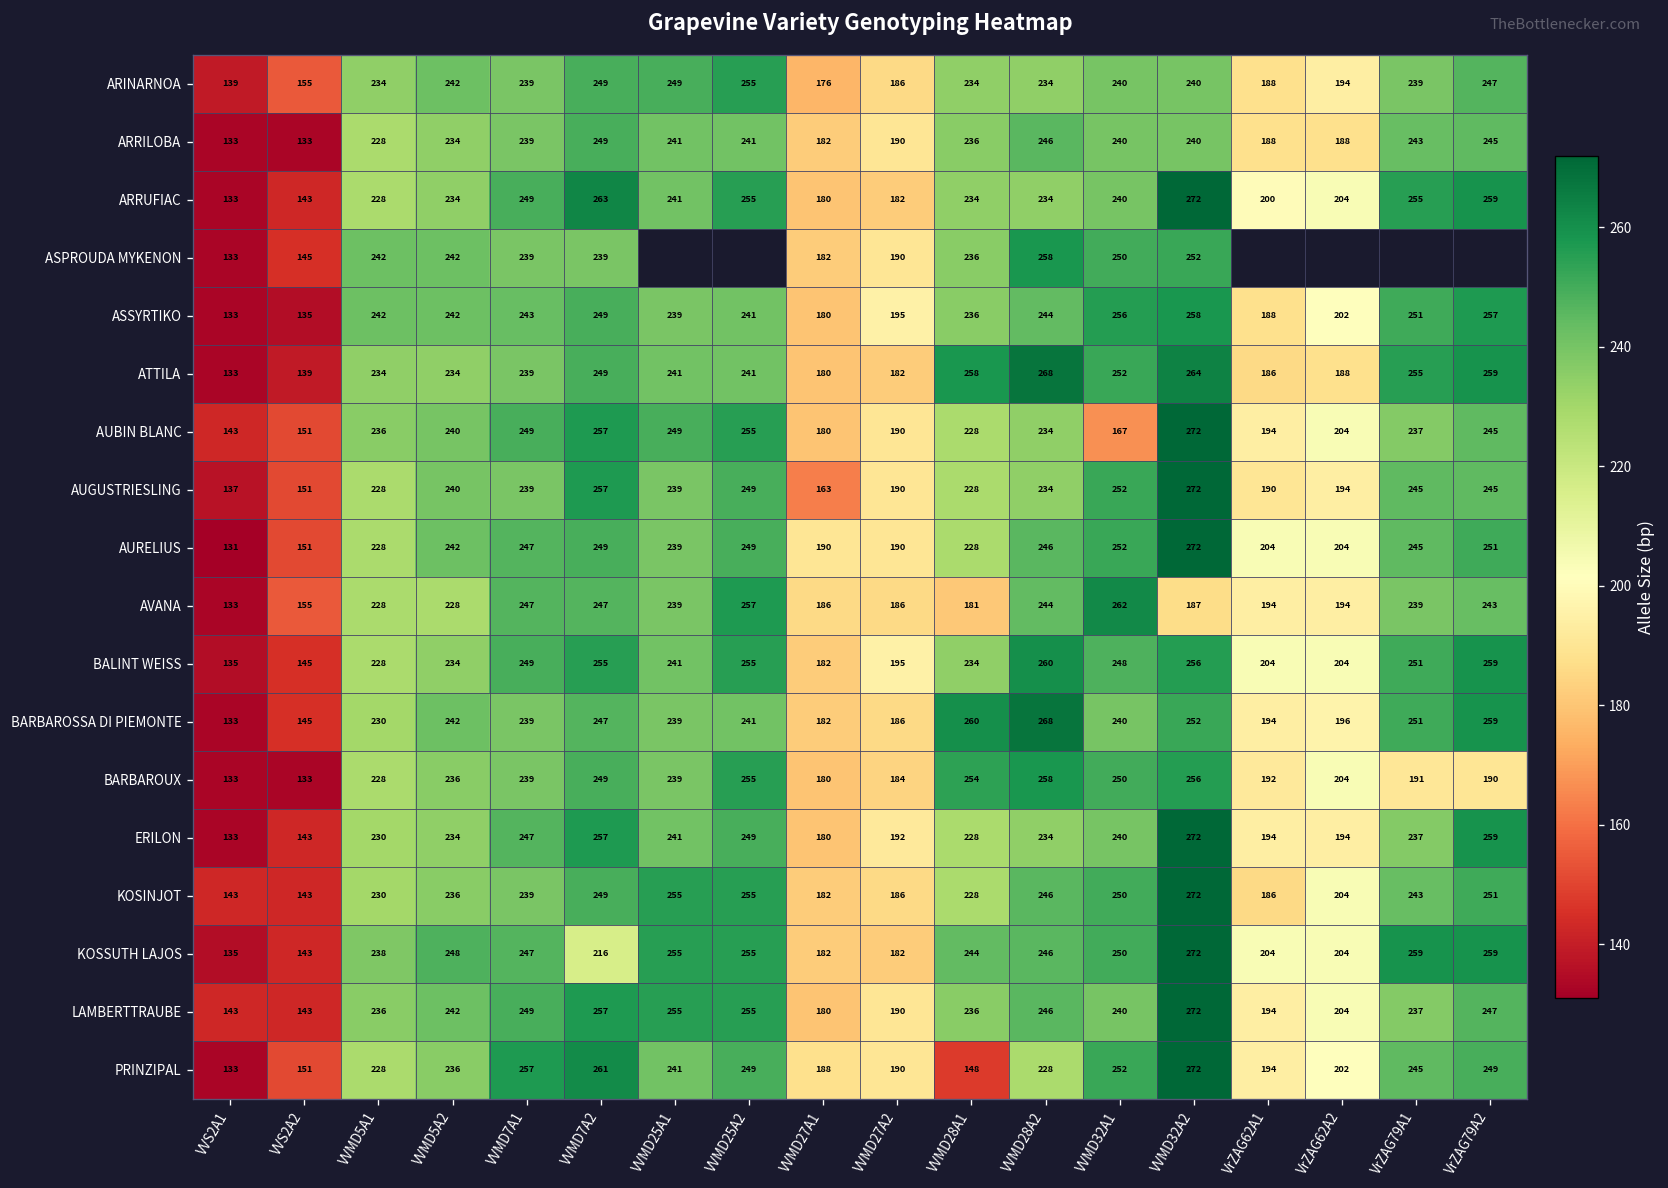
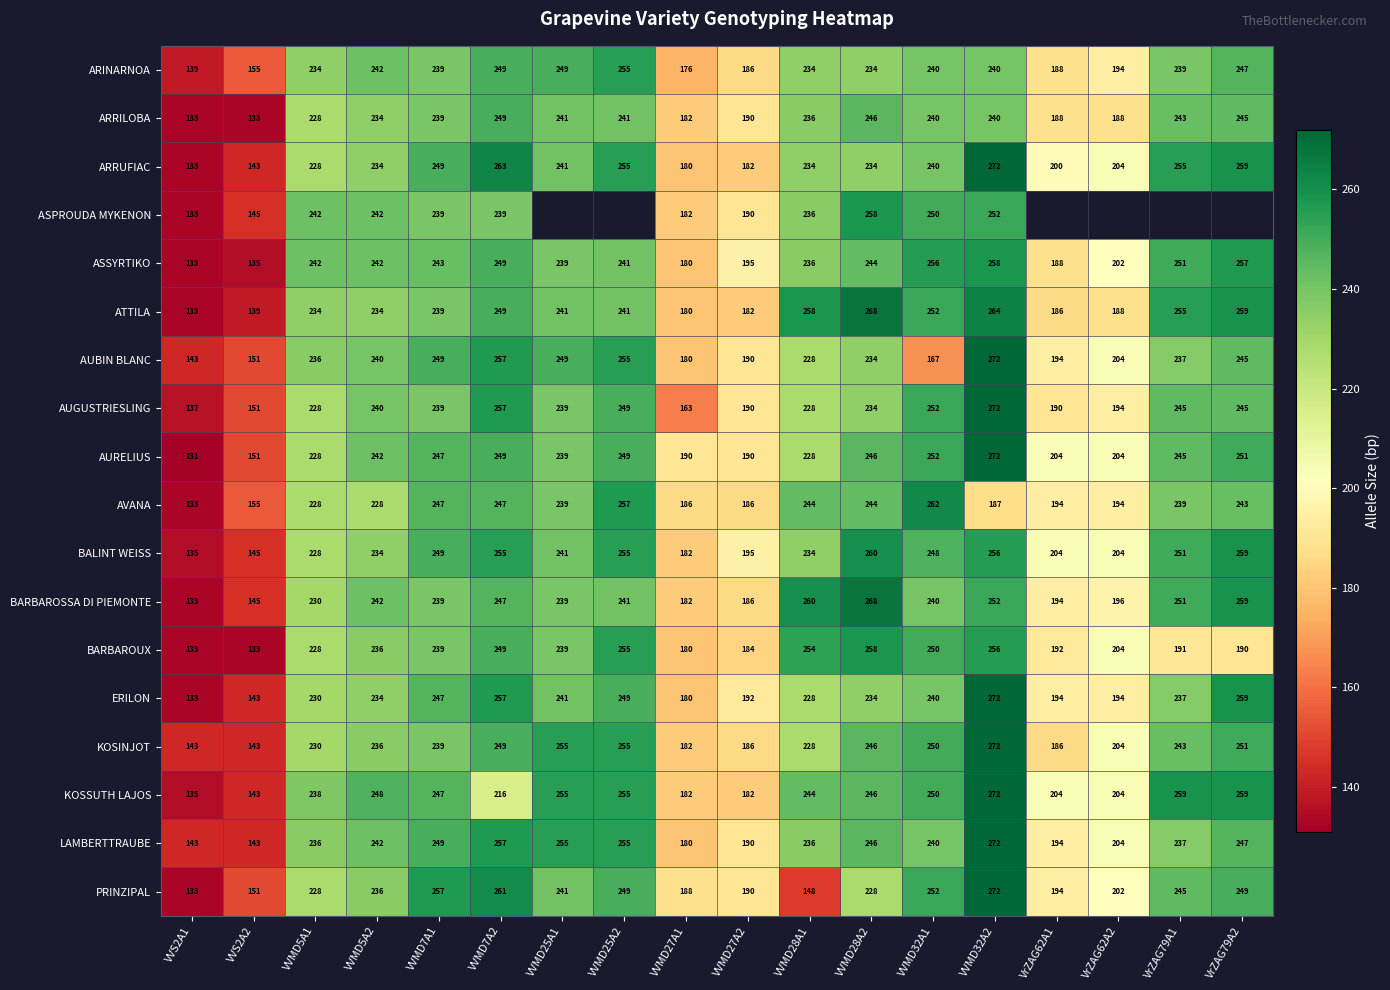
AVANA, VVMD28A1: 181 -> 244
